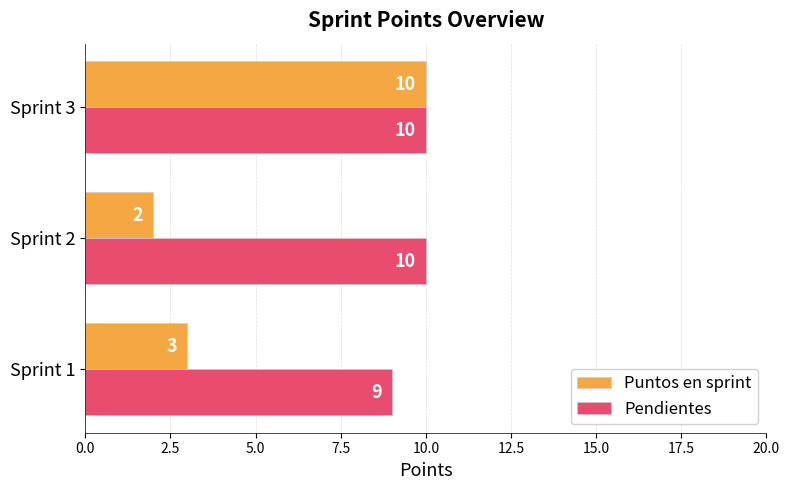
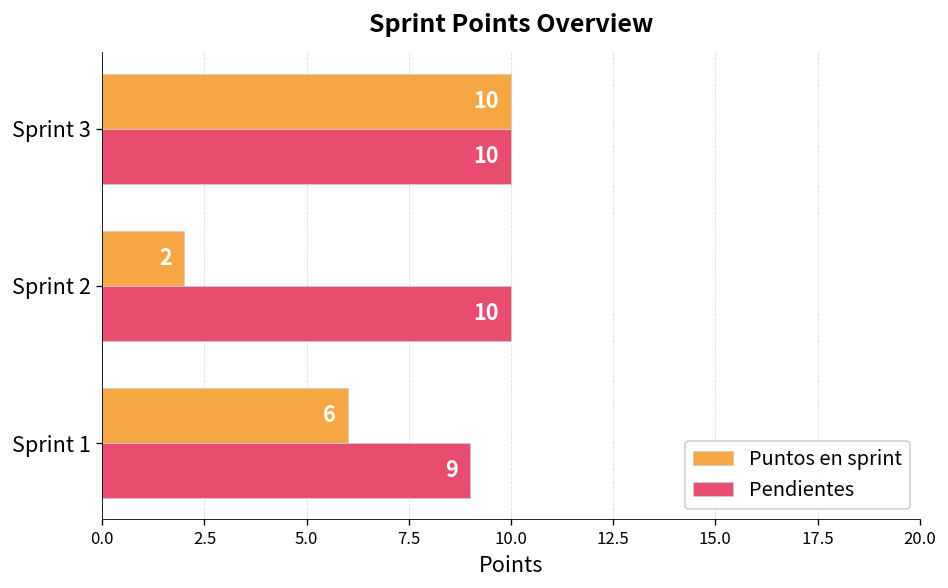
Puntos en sprint, Sprint 1: 3 -> 6
